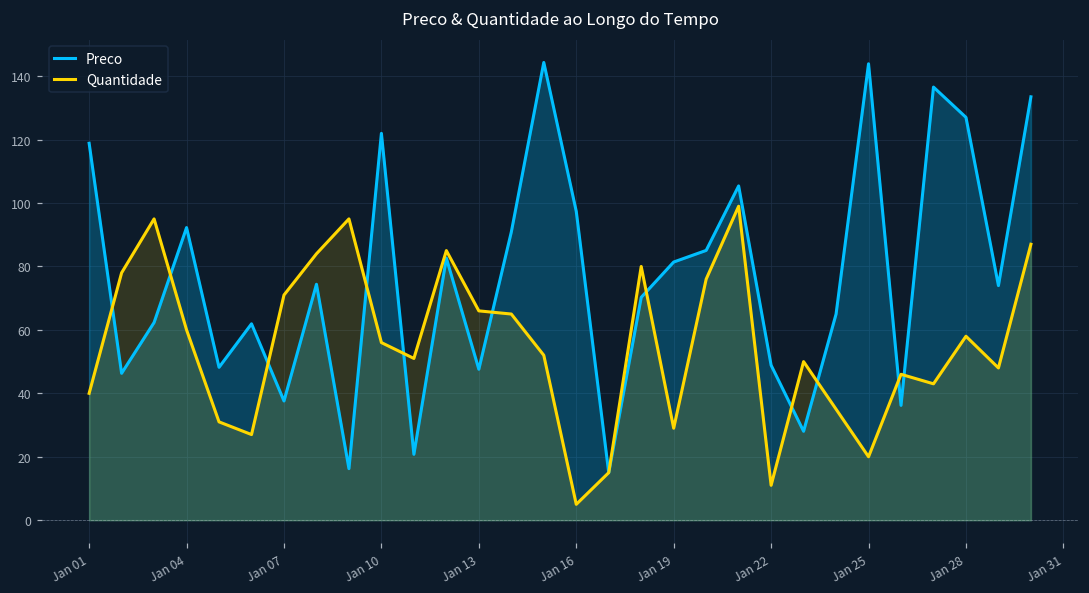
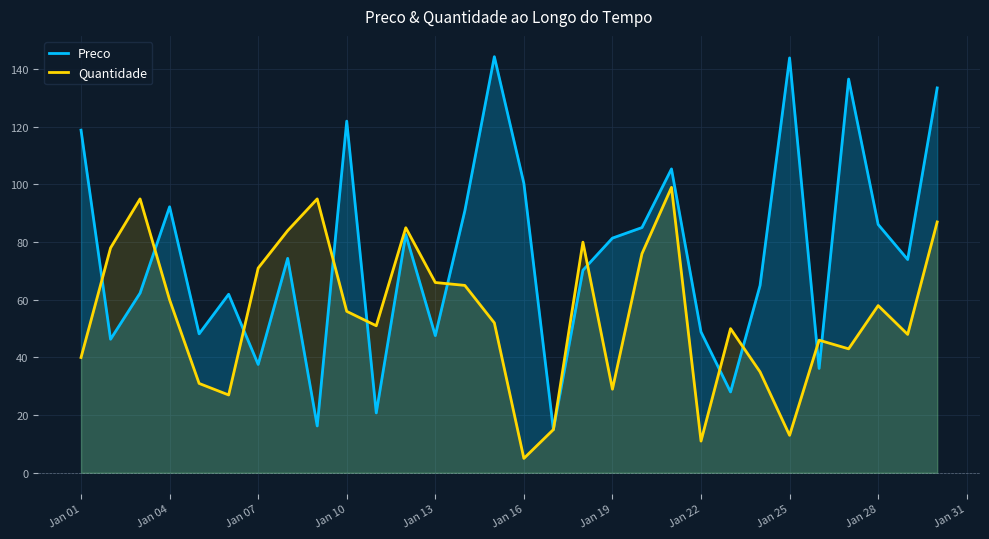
Preco, Jan 16: 97 -> 100
Quantidade, Jan 25: 20 -> 13
Preco, Jan 28: 127 -> 86
